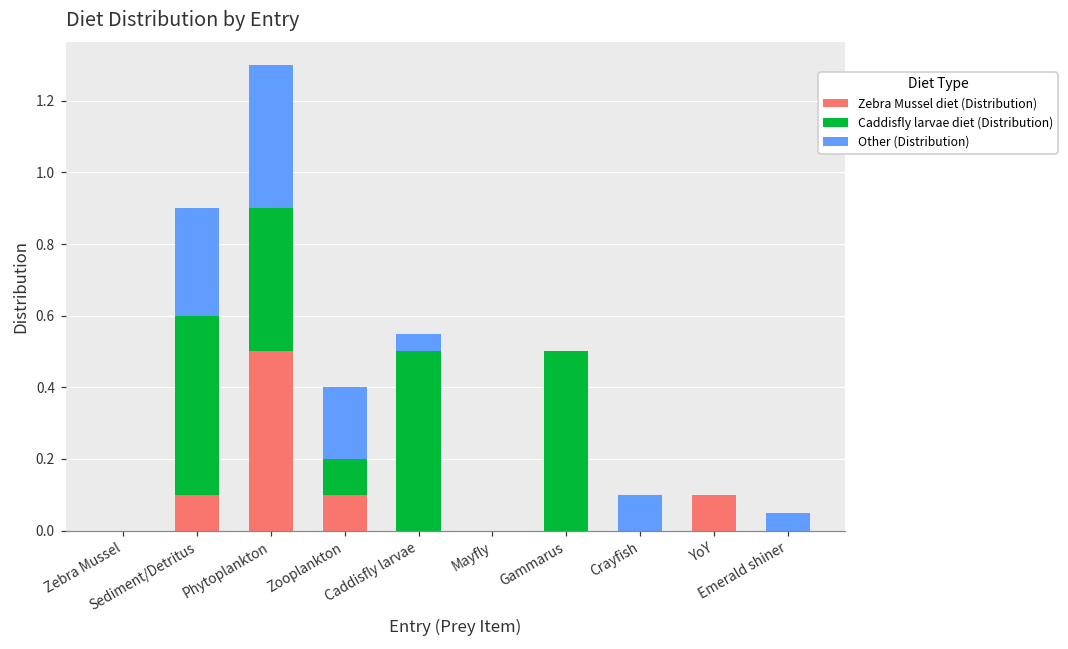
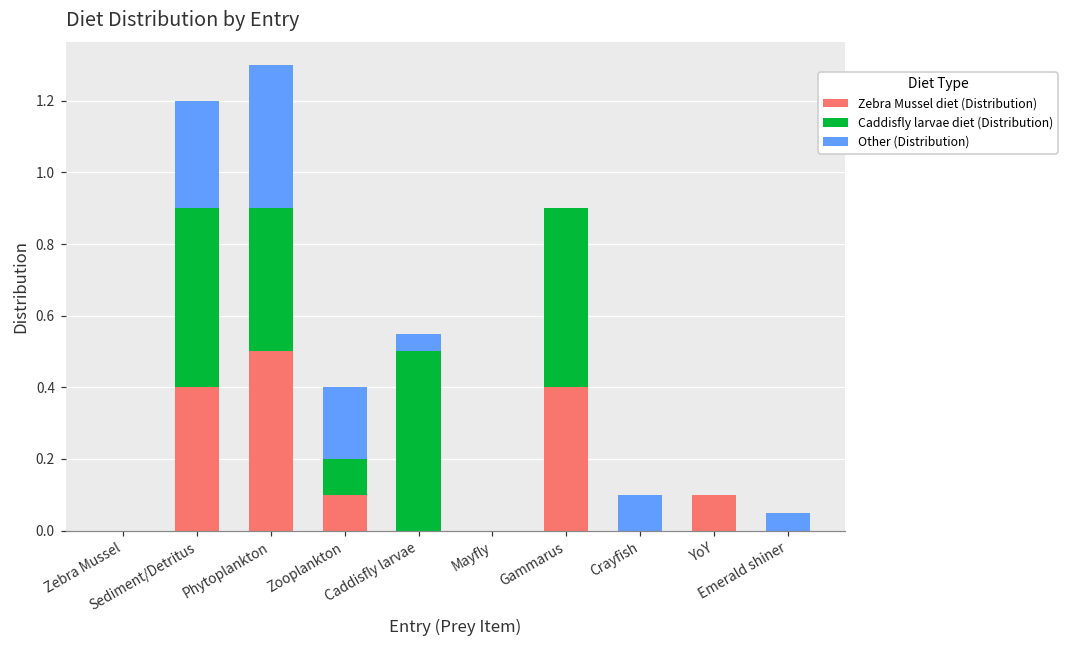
Zebra Mussel diet (Distribution), Sediment/Detritus: 0.1 -> 0.4
Zebra Mussel diet (Distribution), Gammarus: 0.0 -> 0.4
